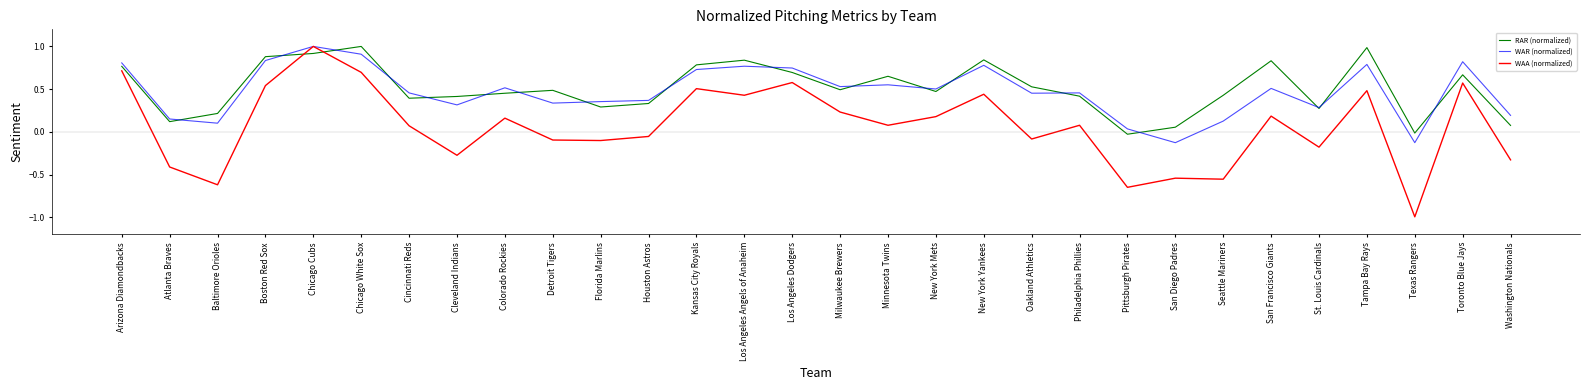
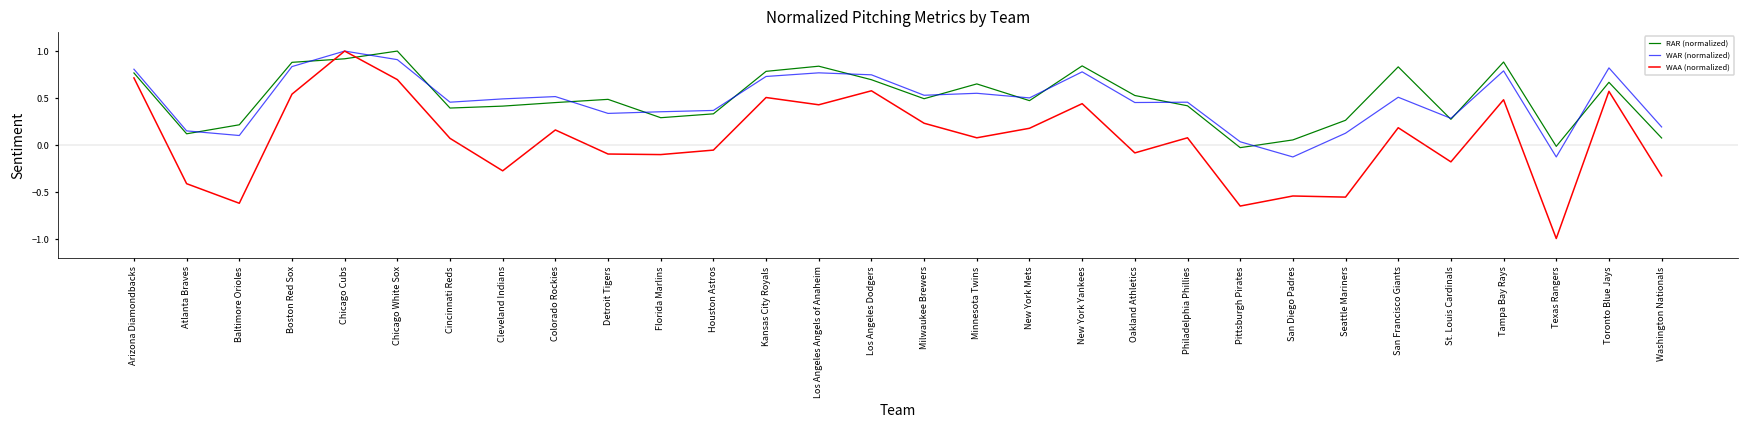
WAR (normalized), Cleveland Indians: 0.3 -> 0.5
RAR (normalized), Seattle Mariners: 0.4 -> 0.3
RAR (normalized), Tampa Bay Rays: 1.0 -> 0.9
